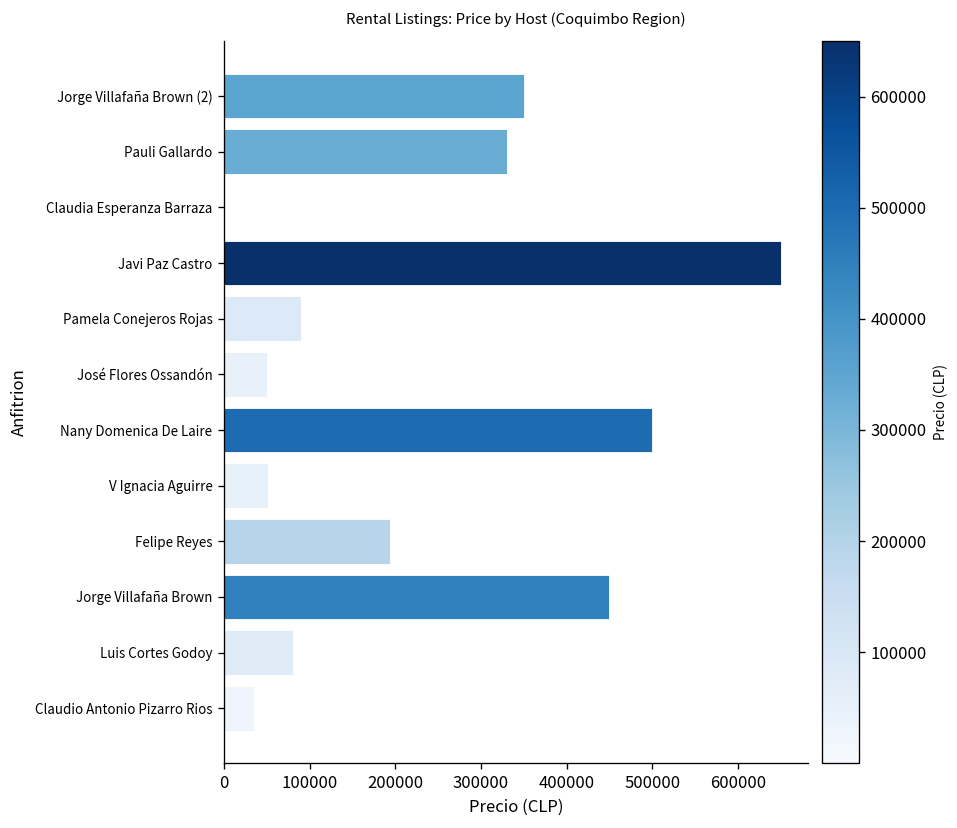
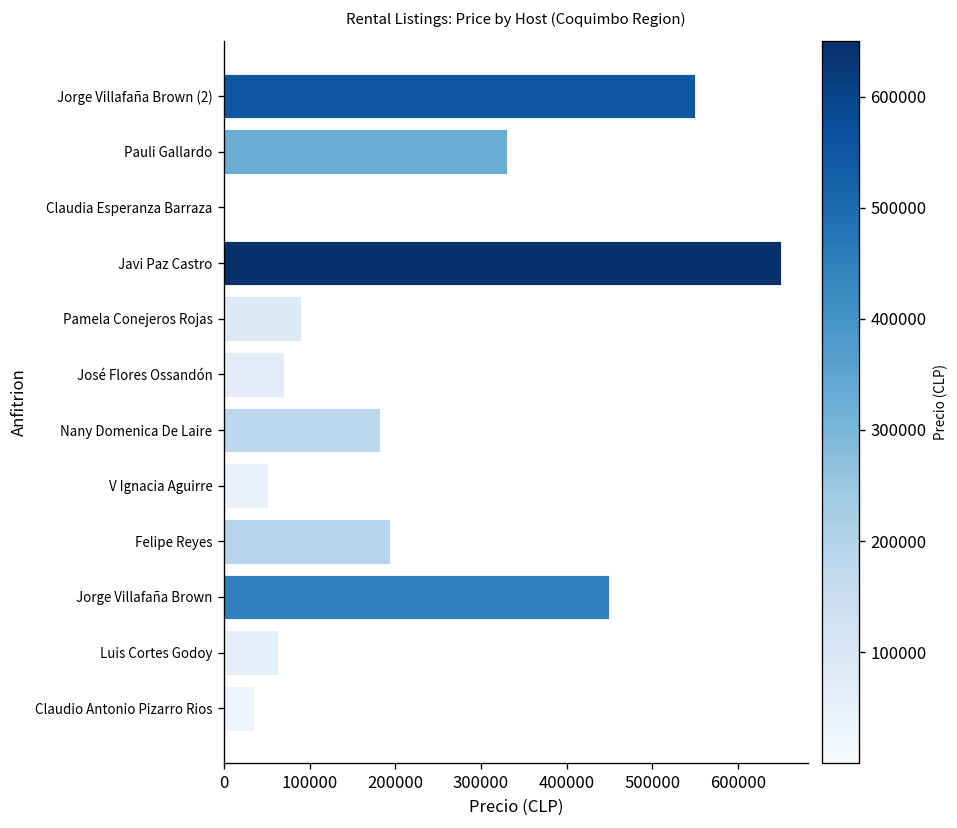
Jorge Villafaña Brown (2): 350000 -> 550000
José Flores Ossandón: 50000 -> 70000
Nany Domenica De Laire: 500000 -> 180000
Luis Cortes Godoy: 80000 -> 60000
